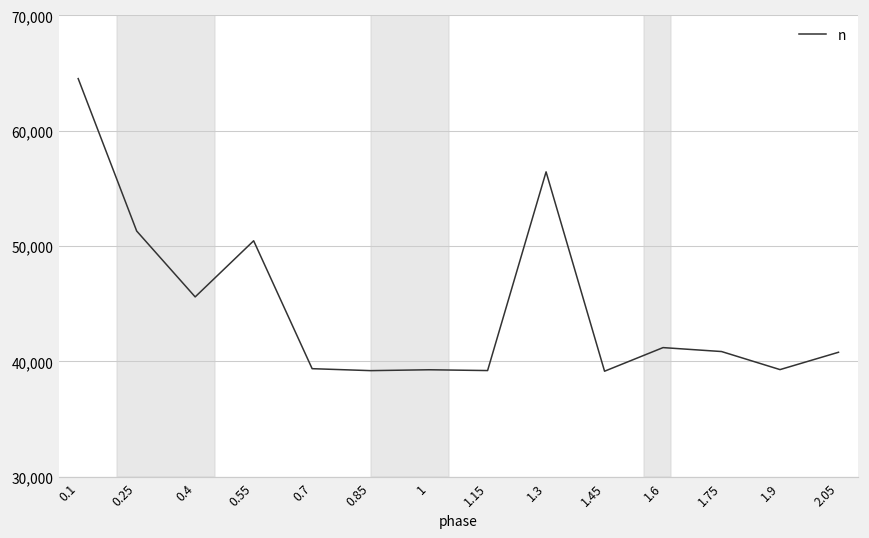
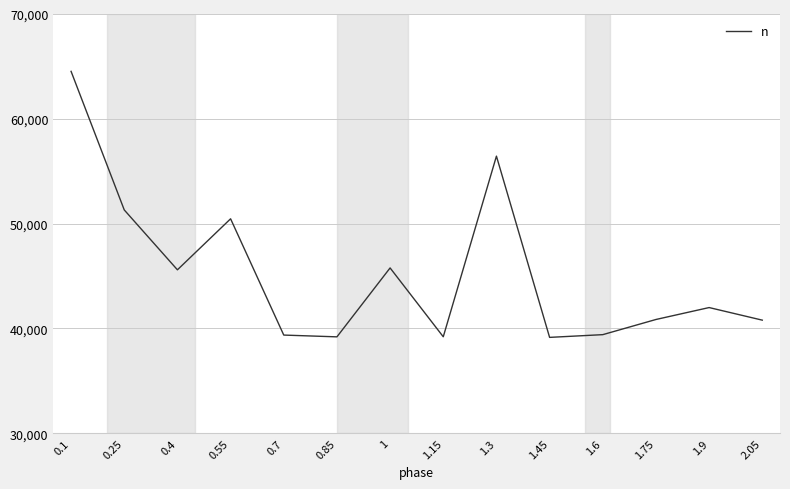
1: 39,300 -> 45,800
1.6: 41,200 -> 39,400
1.9: 39,300 -> 42,000
